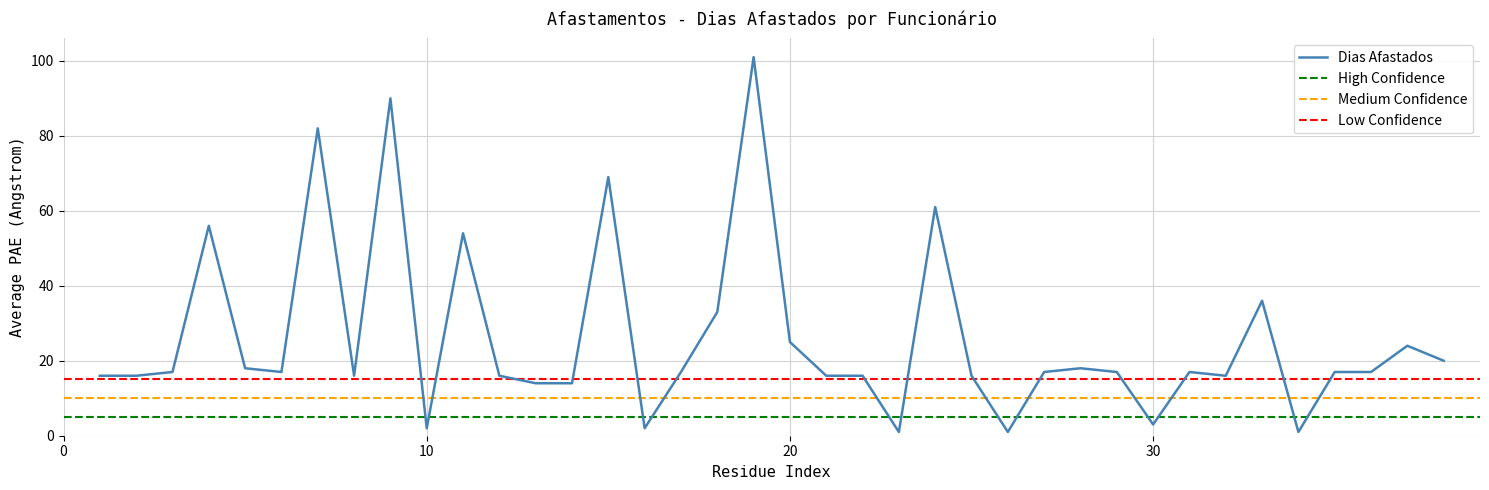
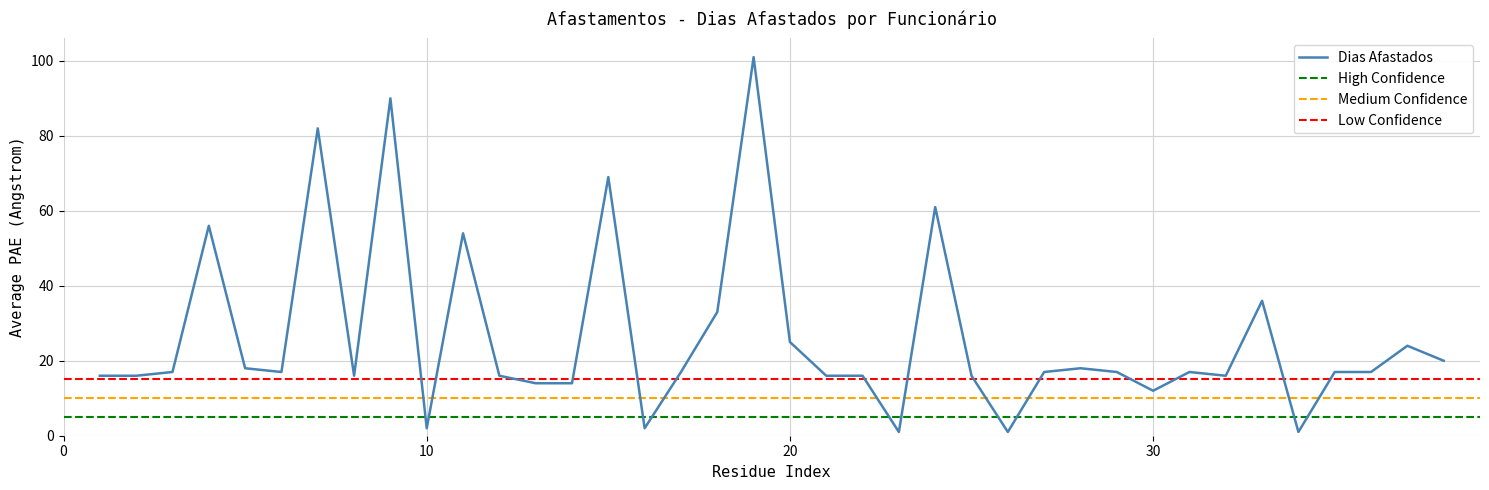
30: 3 -> 12
